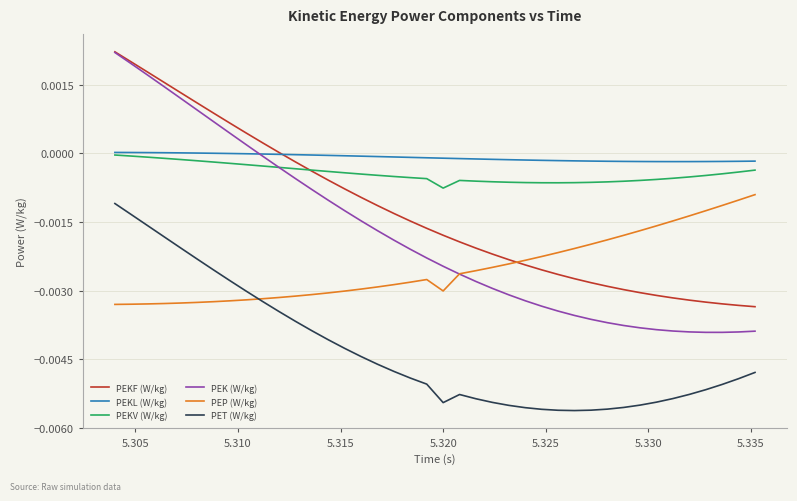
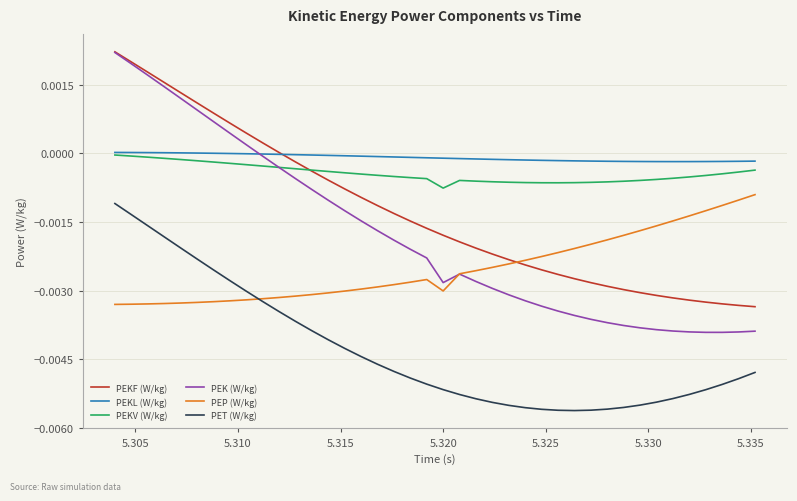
PEK (W/kg), 5.320: -0.0025 -> -0.0028
PET (W/kg), 5.320: -0.0054 -> -0.0052
